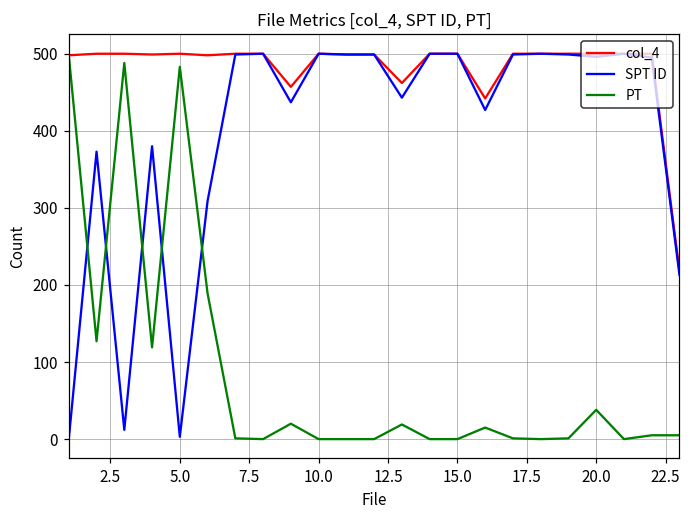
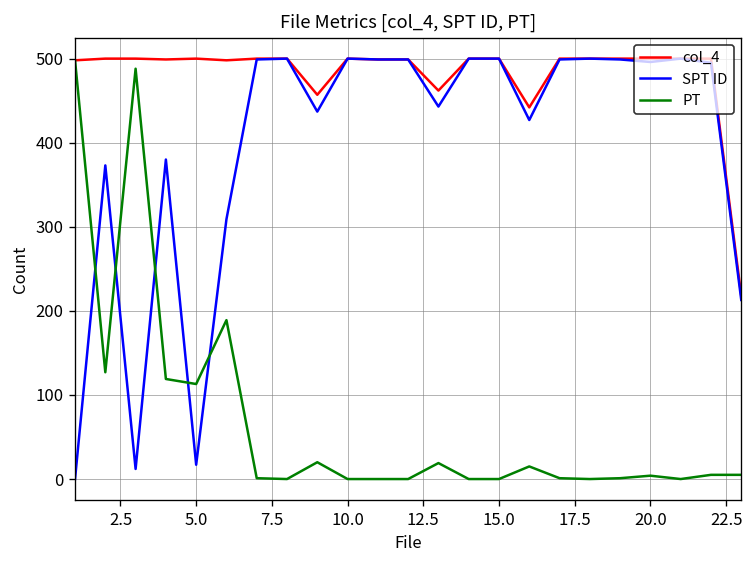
SPT ID, 5.0: 0 -> 20
PT, 5.0: 480 -> 110
PT, 20.0: 40 -> 0
